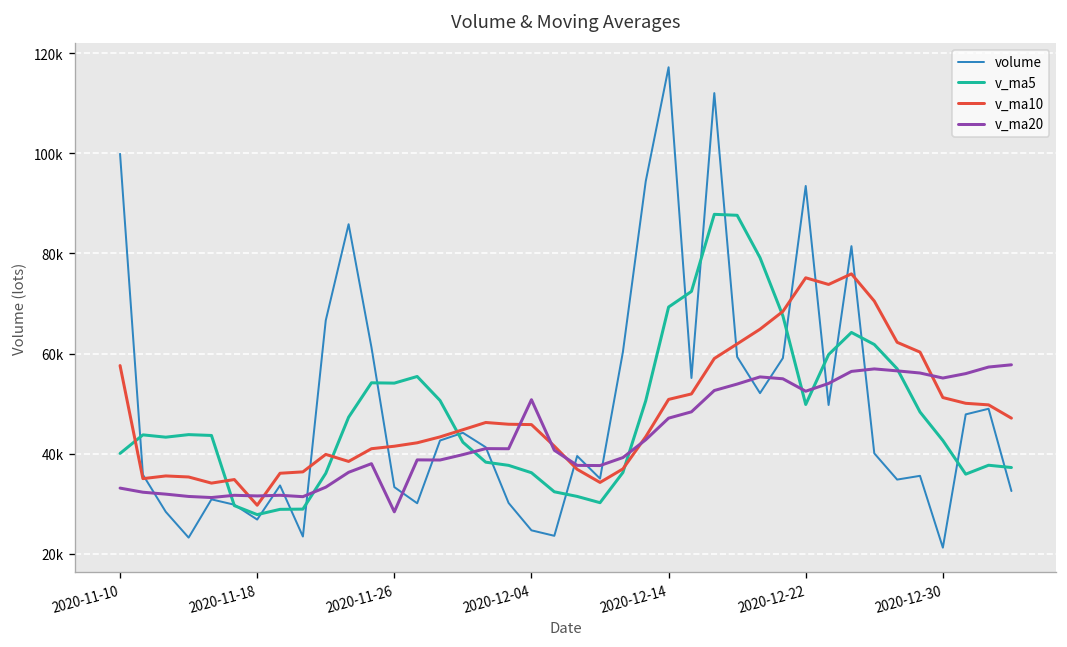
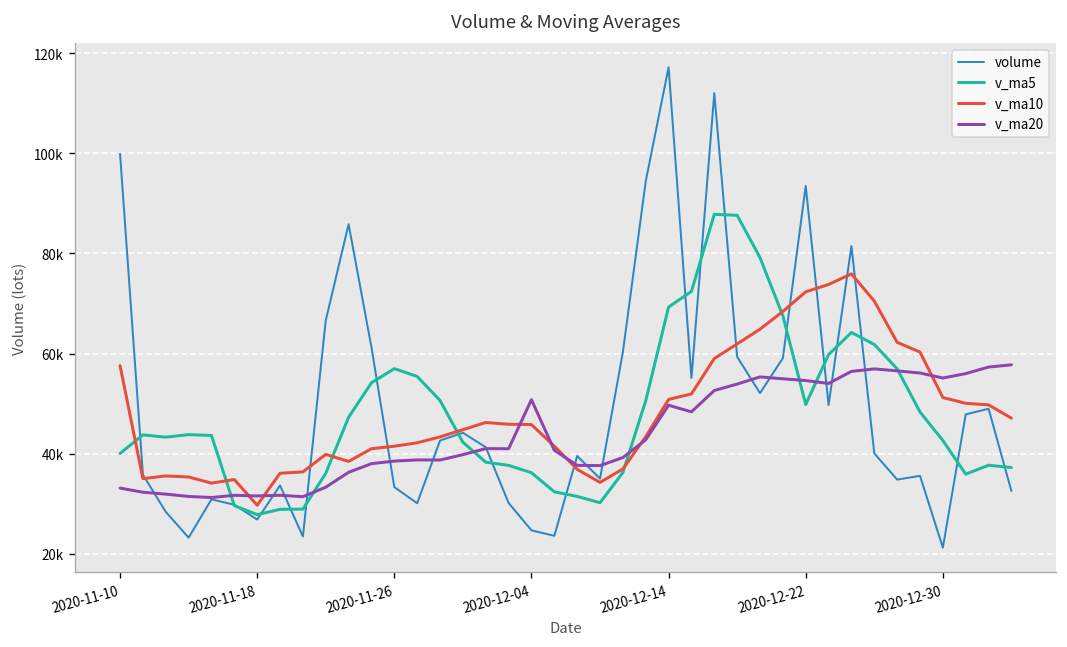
v_ma5, 2020-11-26: 54000 -> 57000
v_ma20, 2020-11-26: 28000 -> 39000
v_ma20, 2020-12-14: 47000 -> 50000
v_ma10, 2020-12-22: 75000 -> 72000
v_ma20, 2020-12-22: 52000 -> 55000
